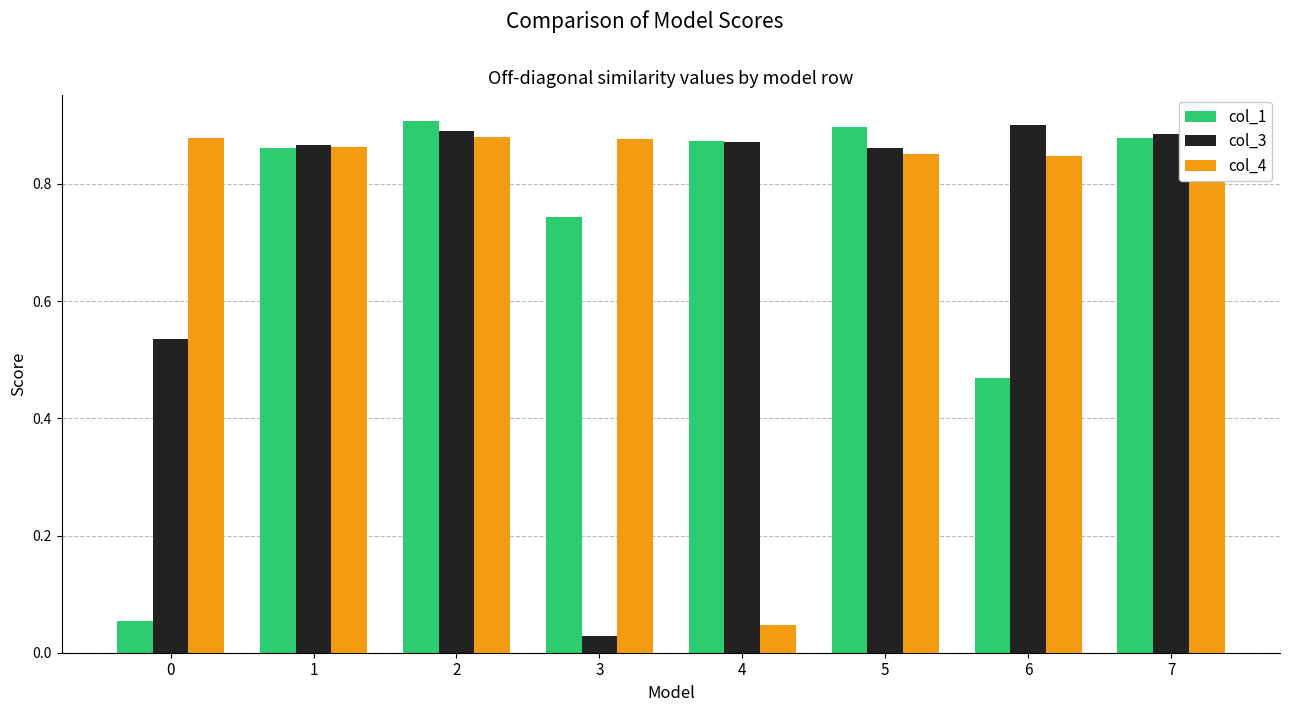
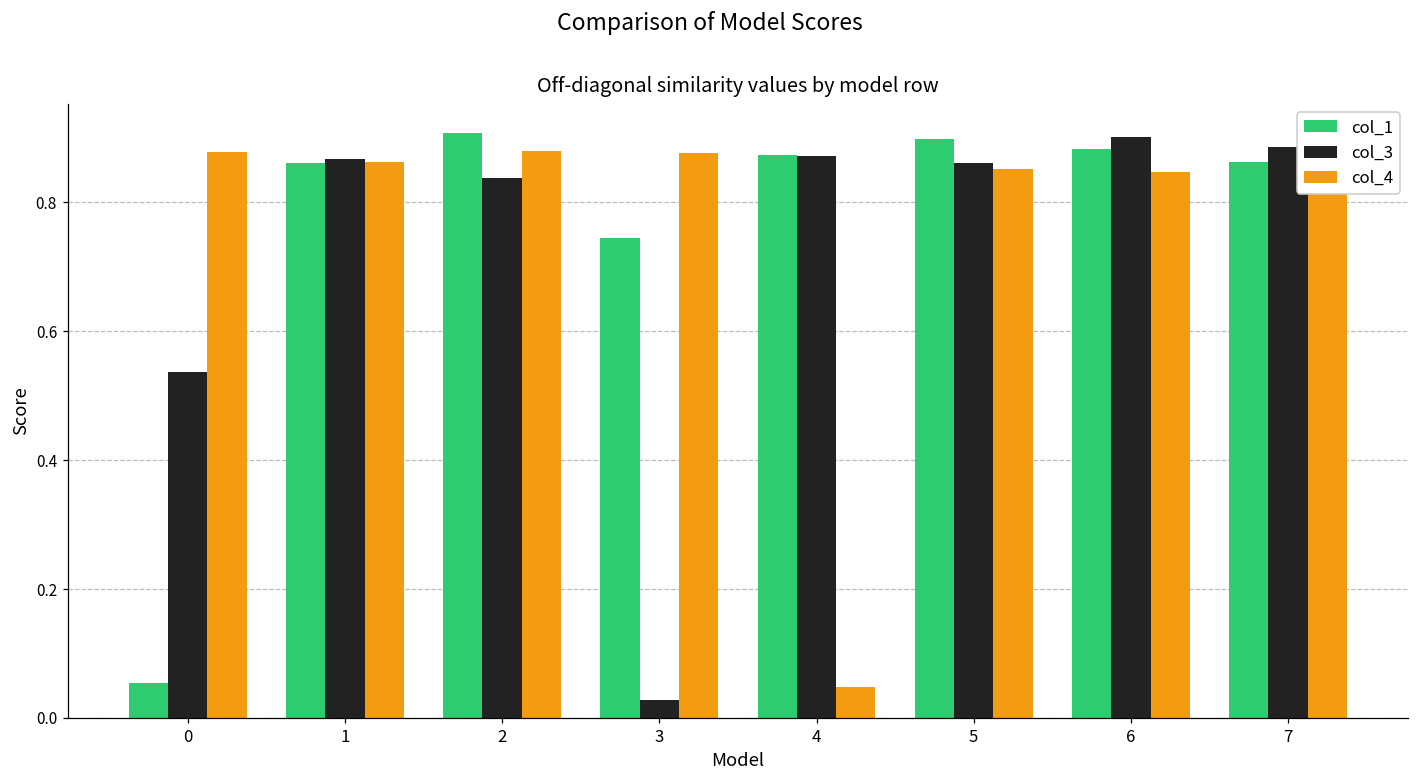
col_3, 2: 0.89 -> 0.84
col_1, 6: 0.47 -> 0.88
col_1, 7: 0.88 -> 0.86
